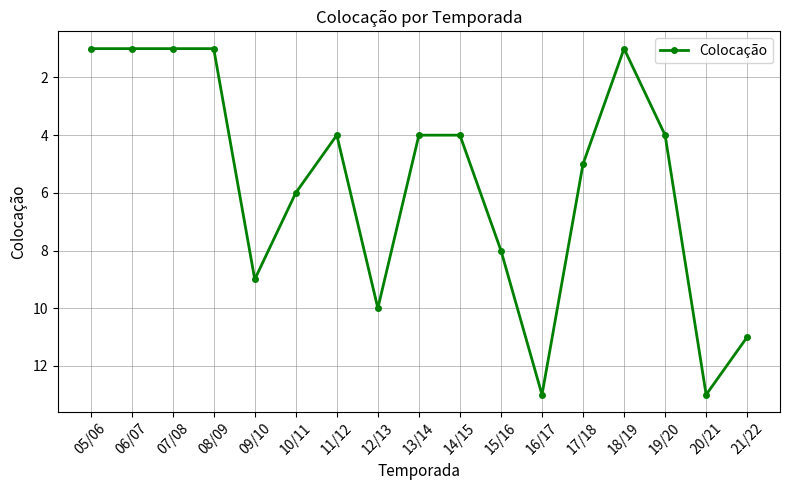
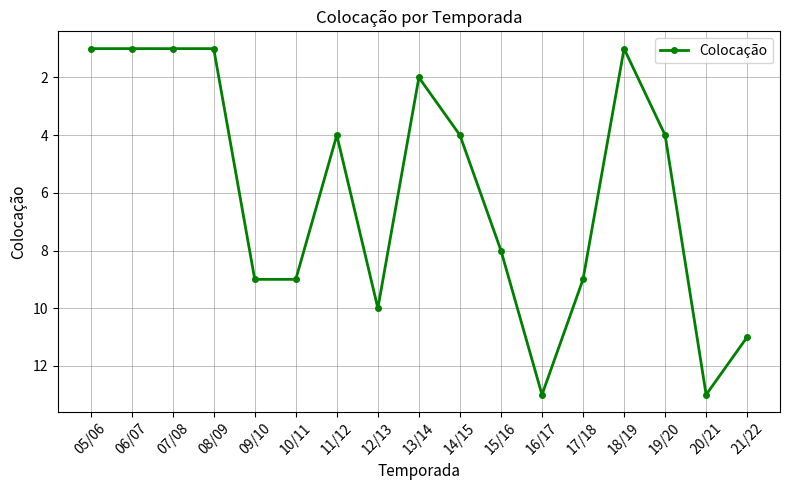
10/11: 6 -> 9
13/14: 4 -> 2
17/18: 5 -> 9
